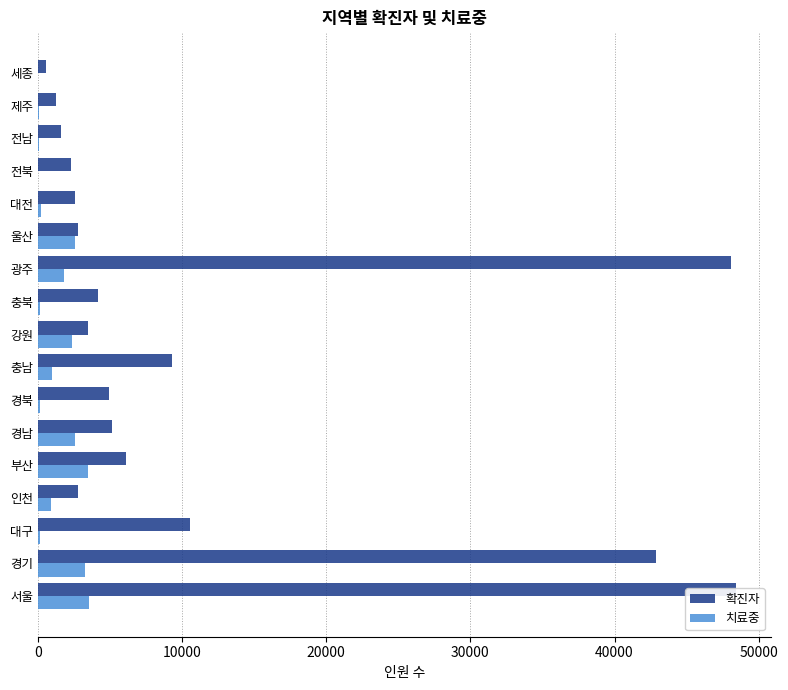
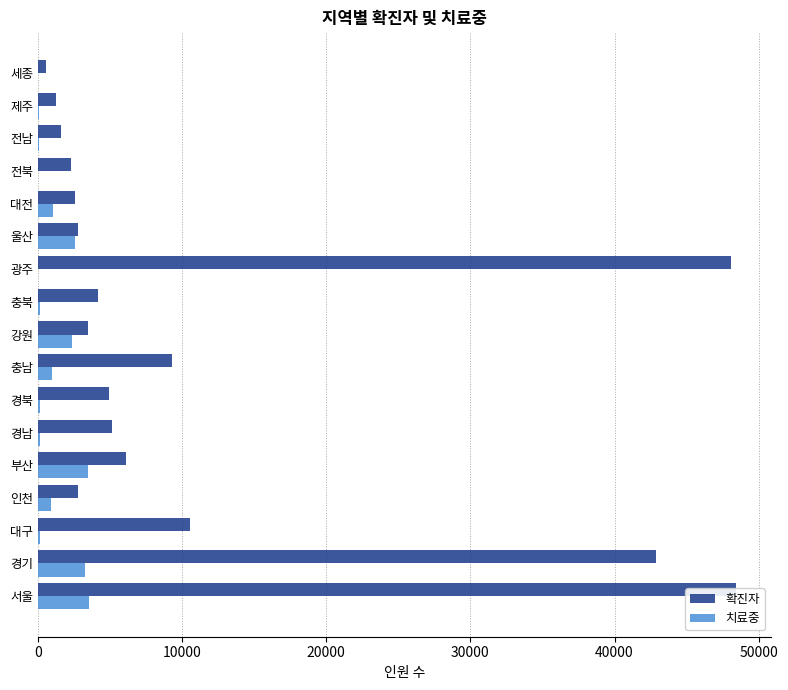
치료중, 대전: 200 -> 1100
치료중, 광주: 1800 -> 0
치료중, 경남: 2600 -> 100
